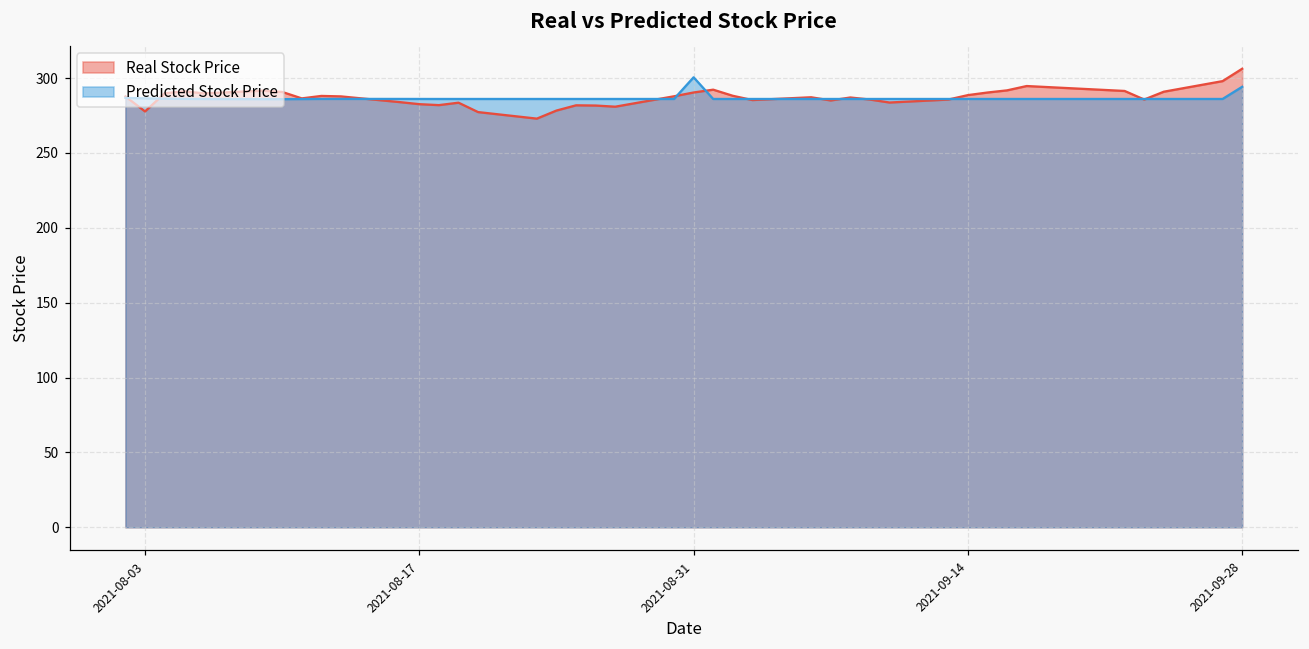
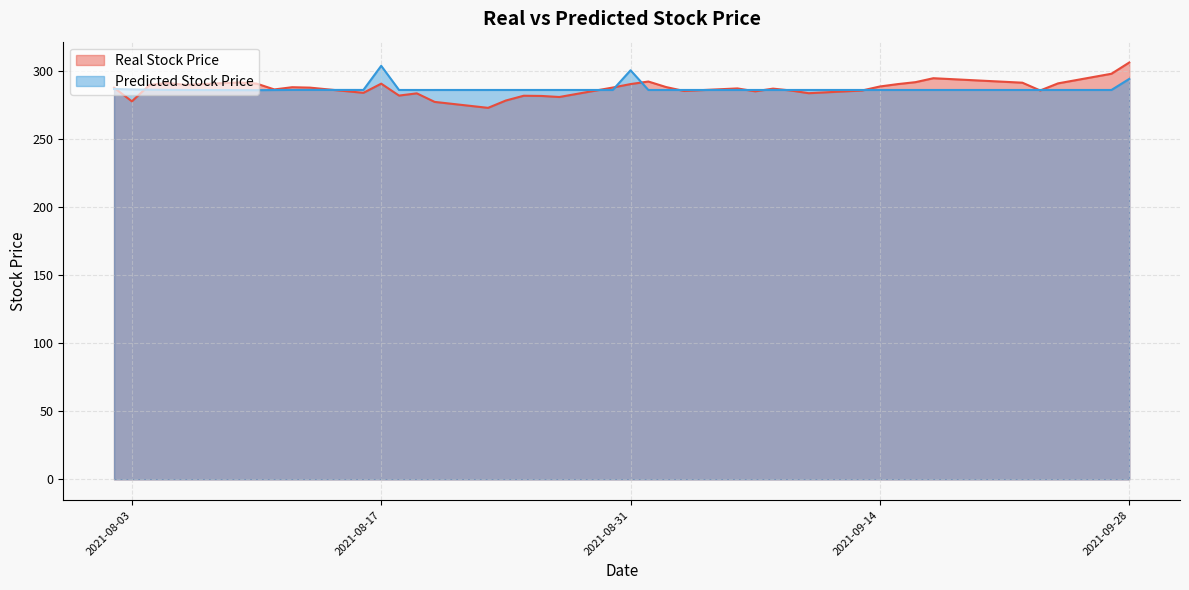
Real Stock Price, 2021-08-17: 283 -> 291
Predicted Stock Price, 2021-08-17: 286 -> 304
